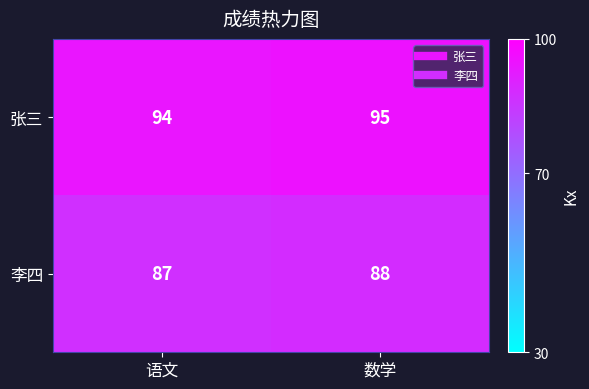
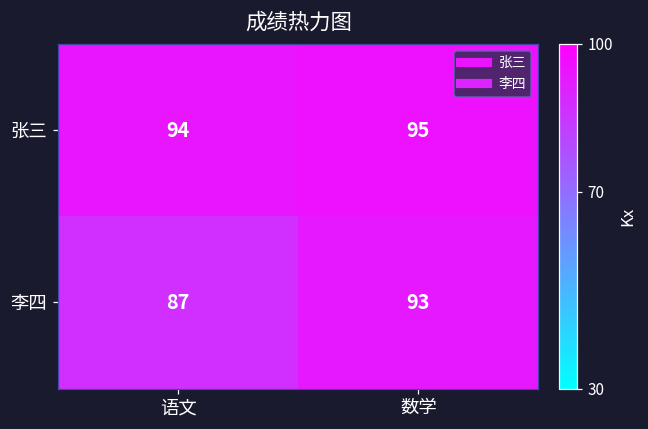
李四, 数学: 88 -> 93
